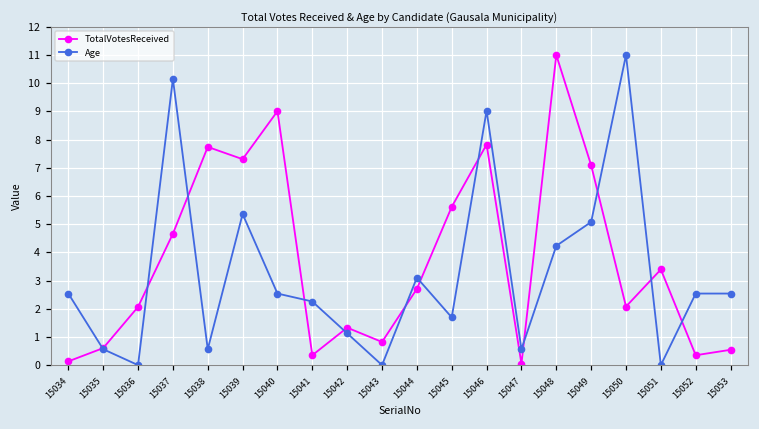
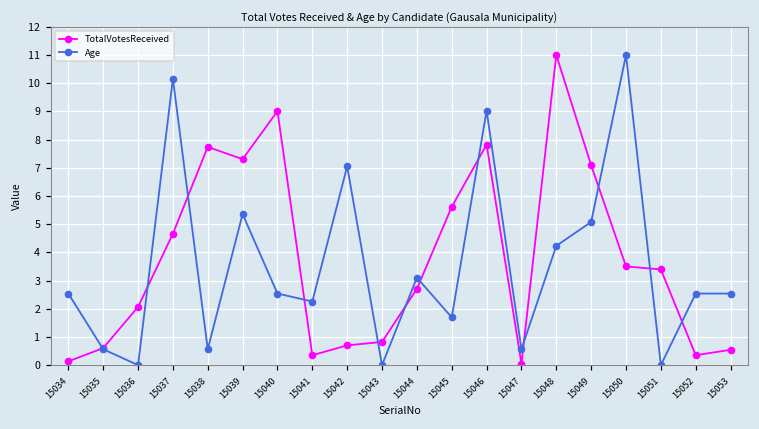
TotalVotesReceived, 15042: 1.3 -> 0.7
Age, 15042: 1.1 -> 7.1
TotalVotesReceived, 15050: 2.1 -> 3.5
